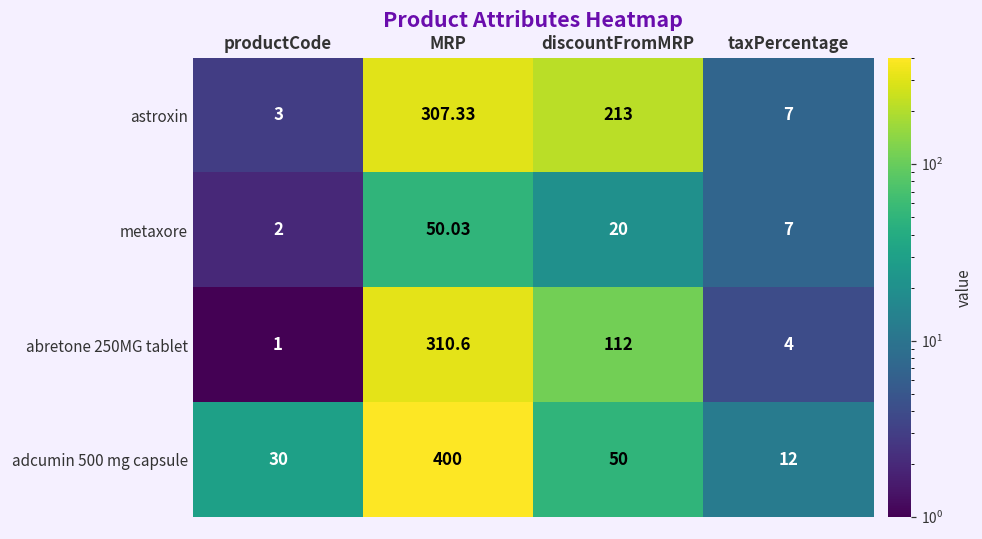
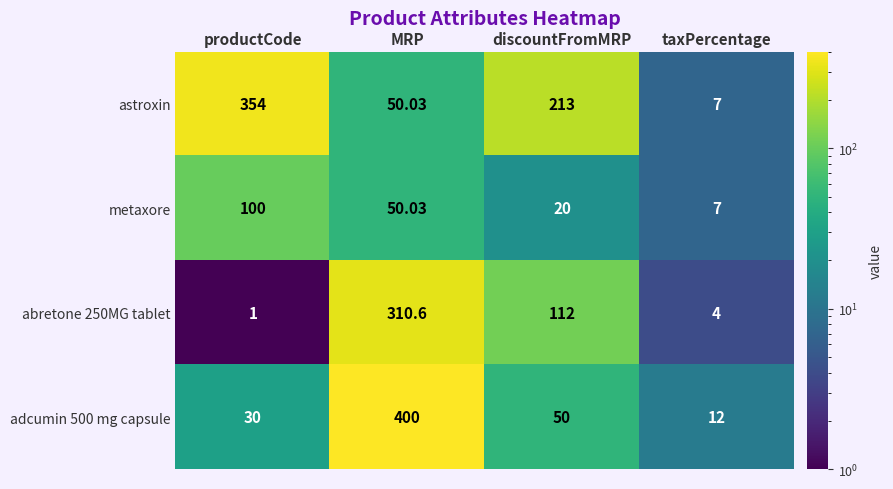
astroxin, productCode: 3 -> 354
astroxin, MRP: 307.33 -> 50.03
metaxore, productCode: 2 -> 100
